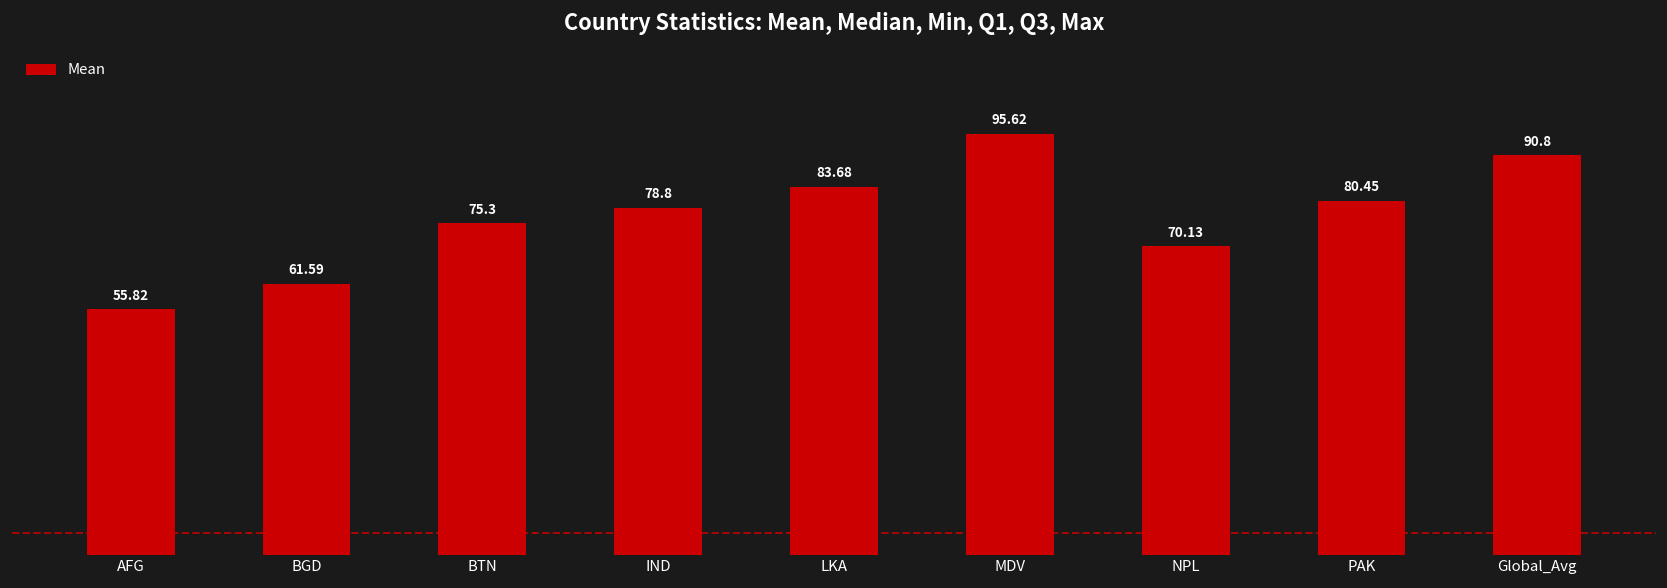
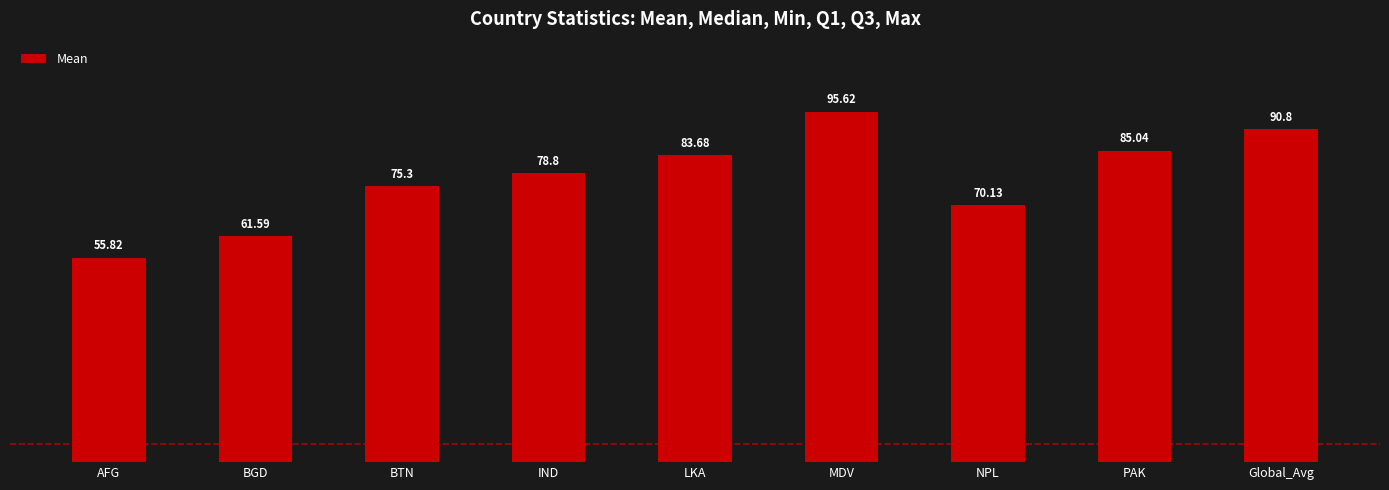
PAK: 80.45 -> 85.04
